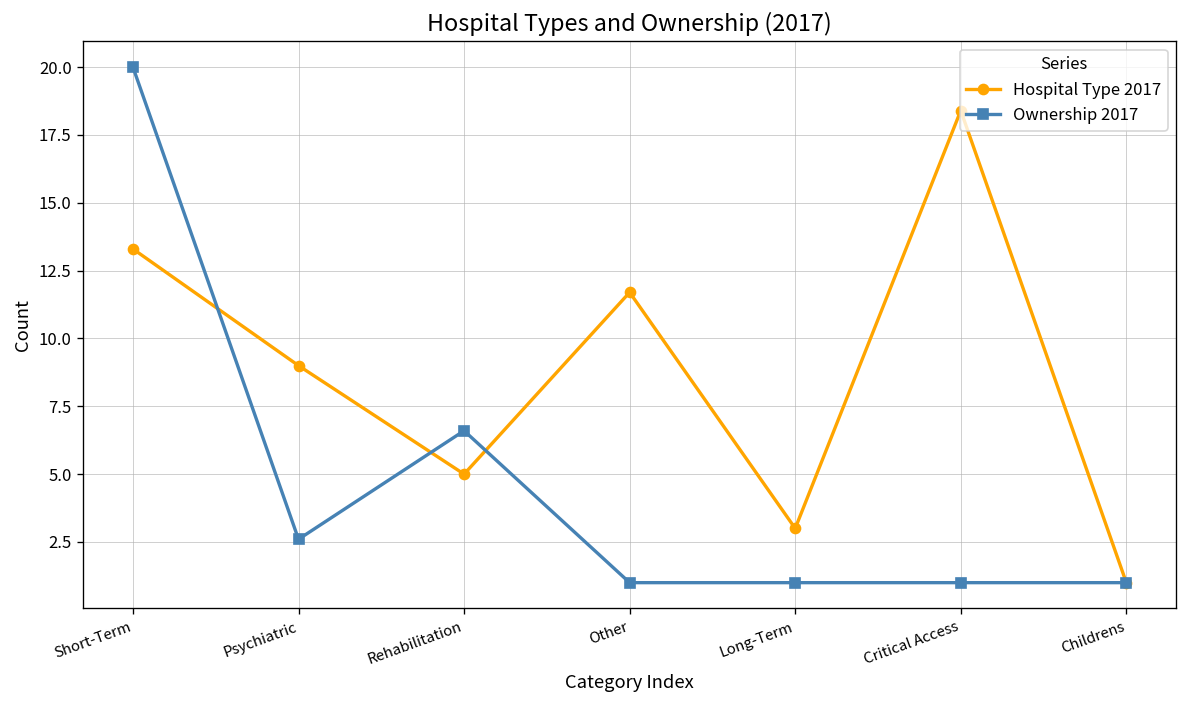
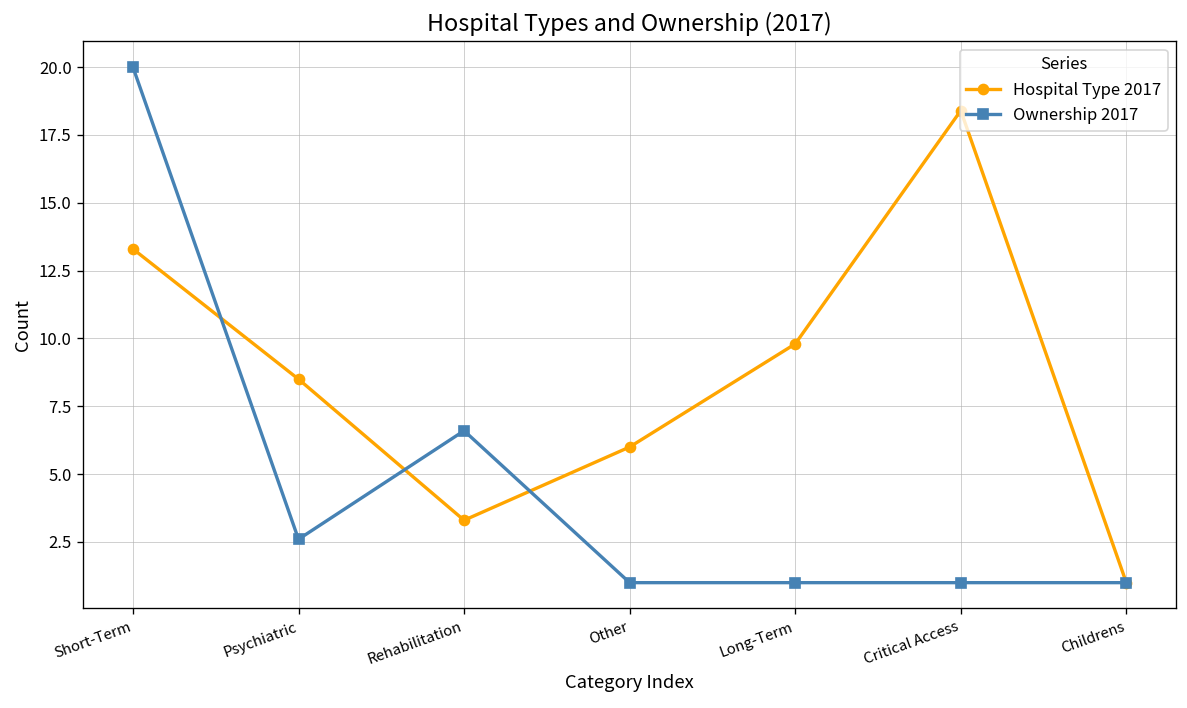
Hospital Type 2017, Psychiatric: 9.0 -> 8.5
Hospital Type 2017, Rehabilitation: 5.0 -> 3.3
Hospital Type 2017, Other: 11.7 -> 6.0
Hospital Type 2017, Long-Term: 3.0 -> 9.8
